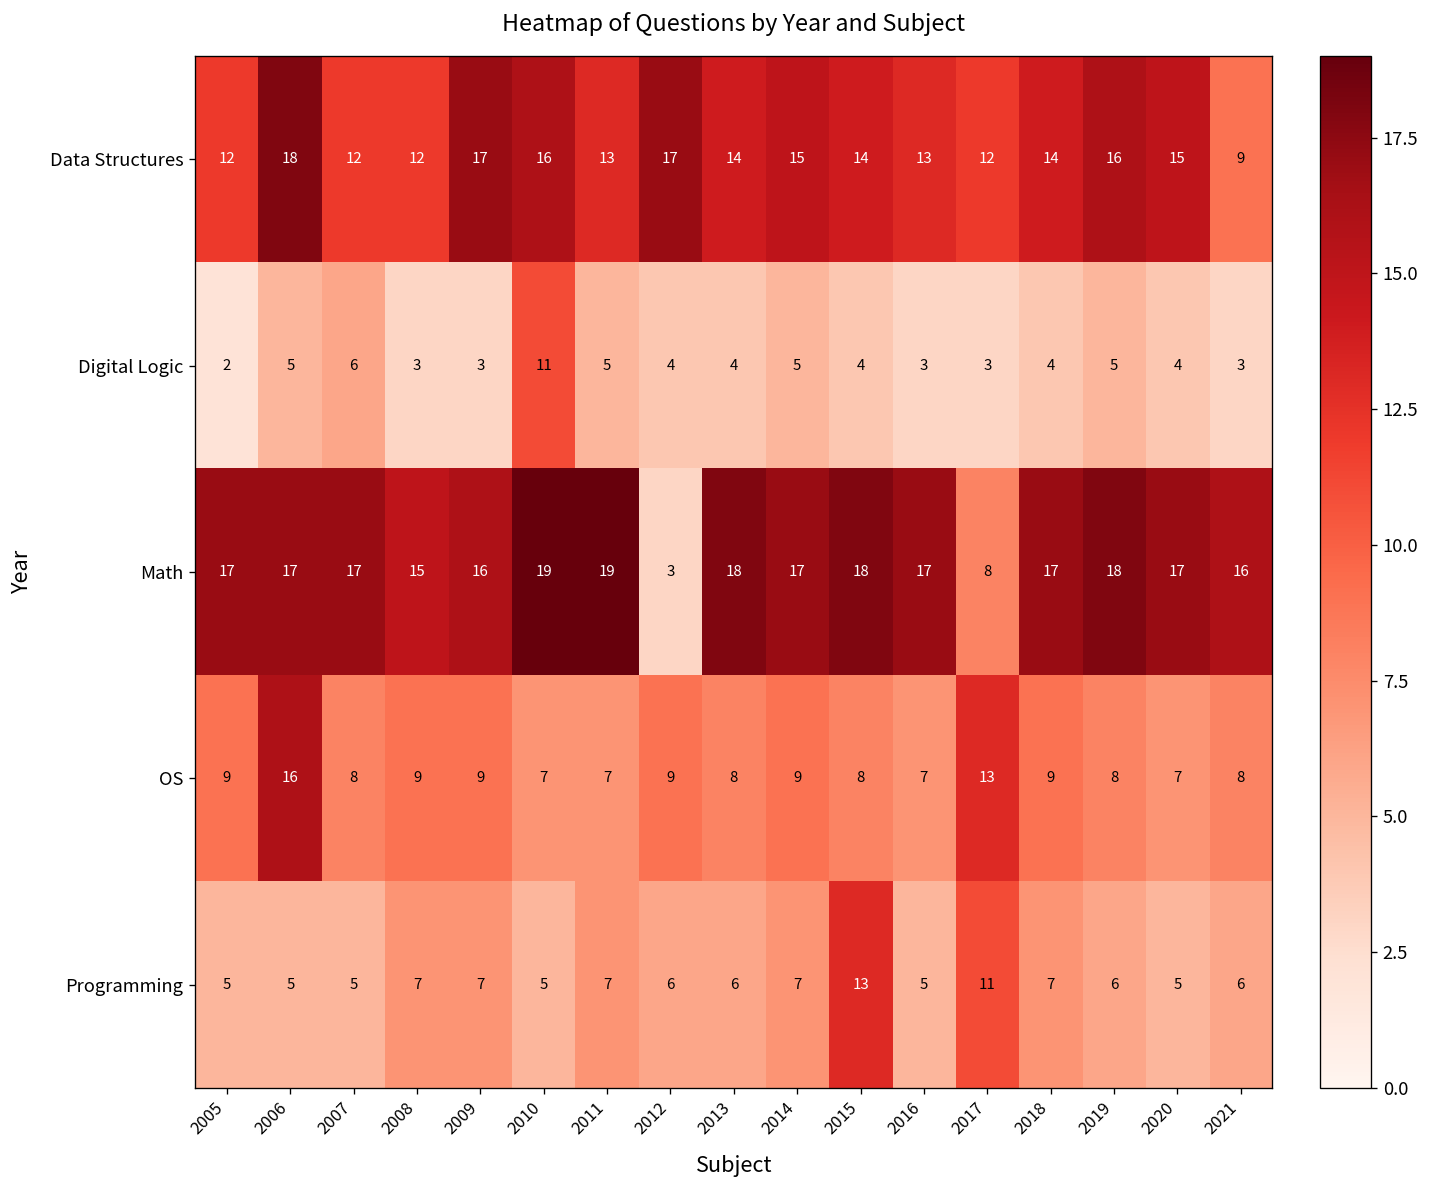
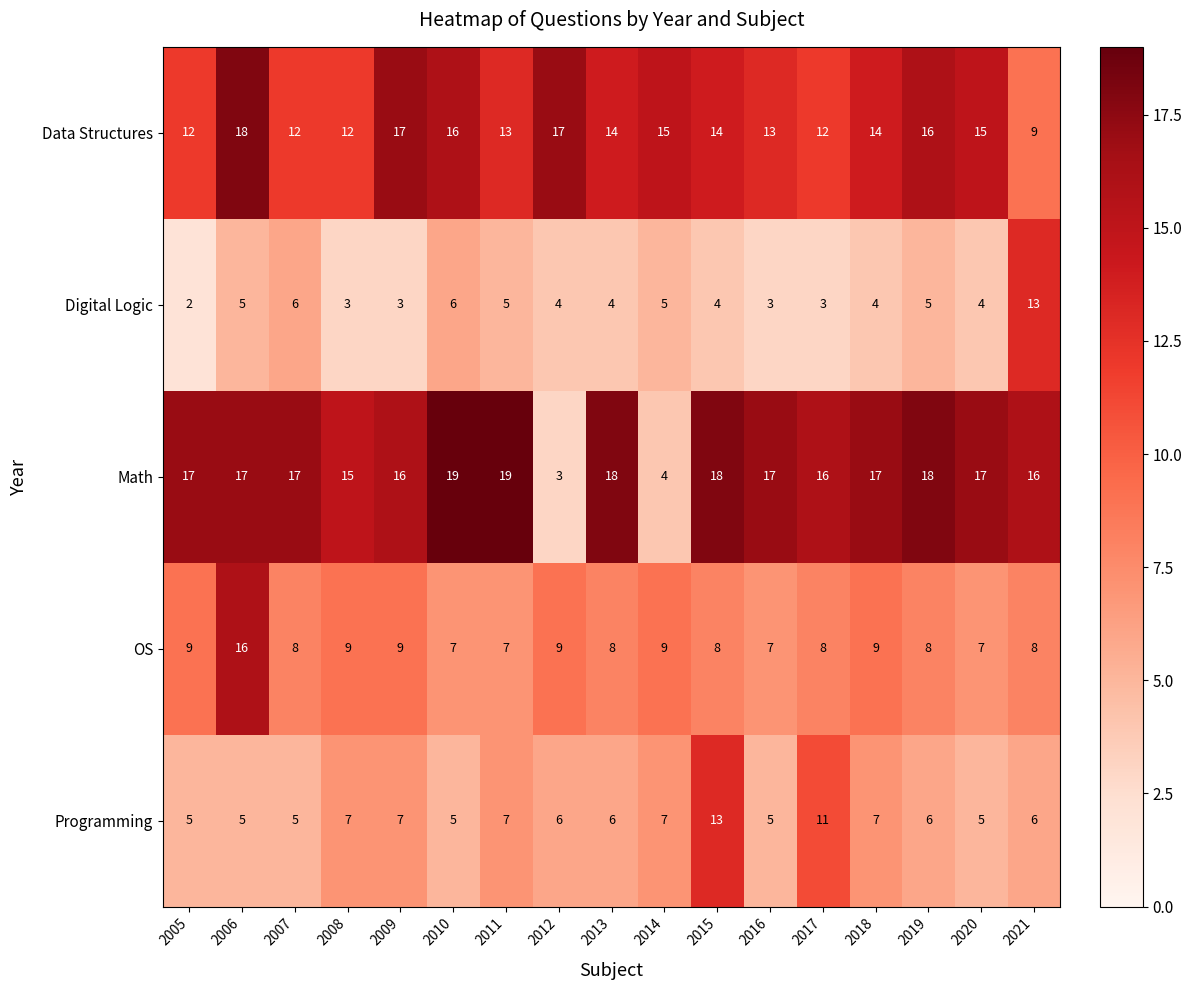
Digital Logic, 2010: 11 -> 6
Digital Logic, 2021: 3 -> 13
Math, 2014: 17 -> 4
Math, 2017: 8 -> 16
OS, 2017: 13 -> 8
